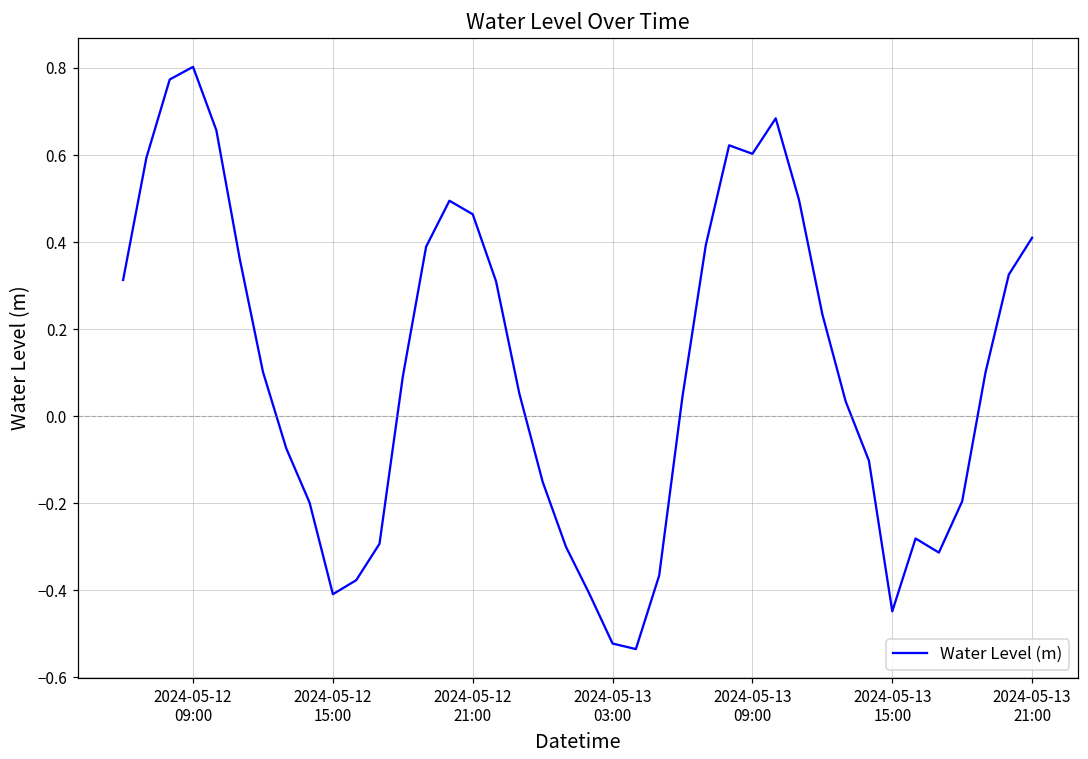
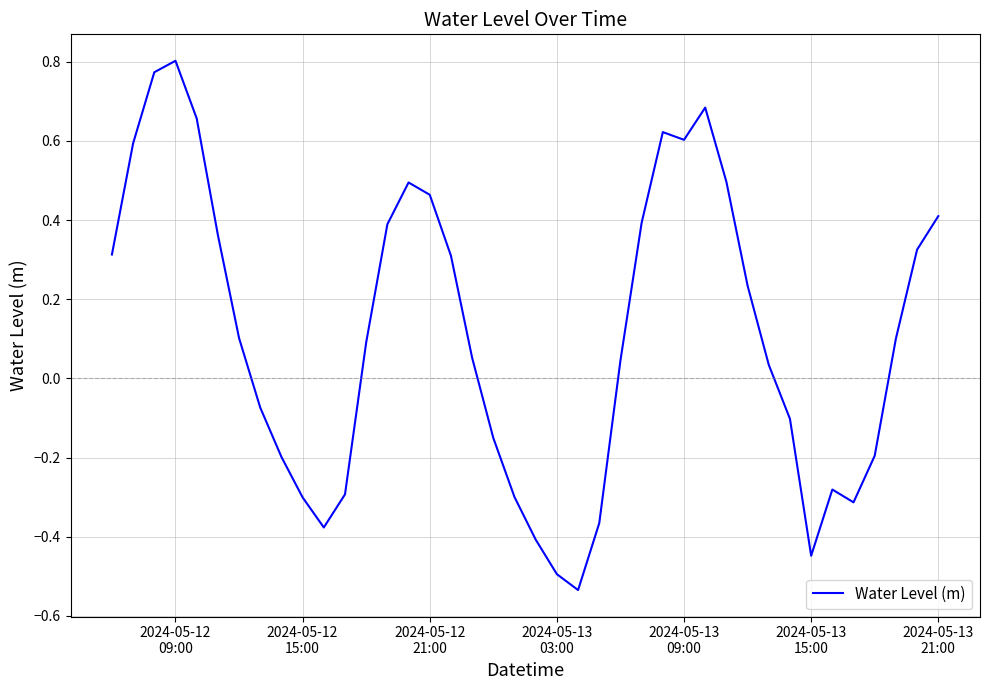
2024-05-12 15:00: -0.41 -> -0.30
2024-05-13 03:00: -0.52 -> -0.49
